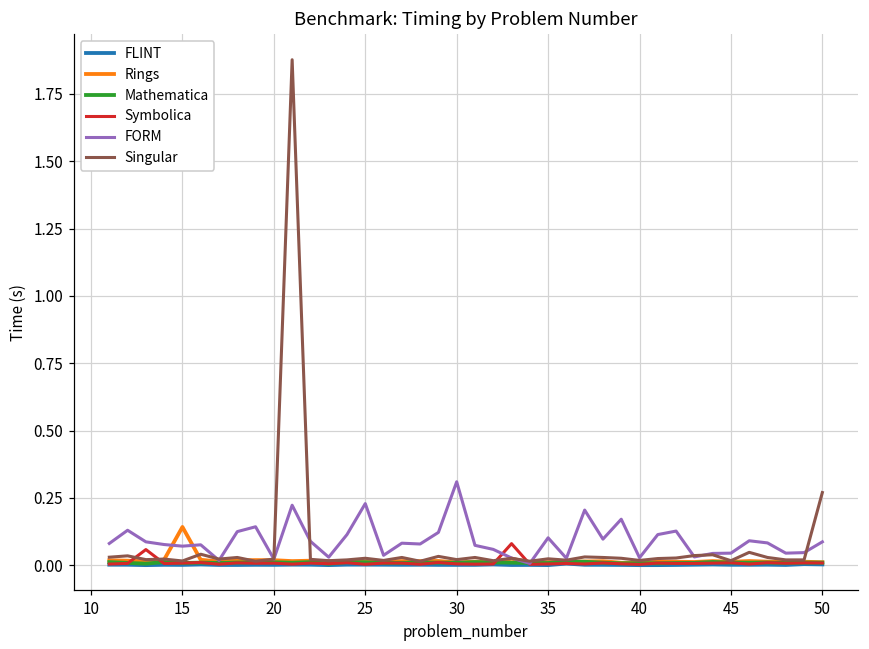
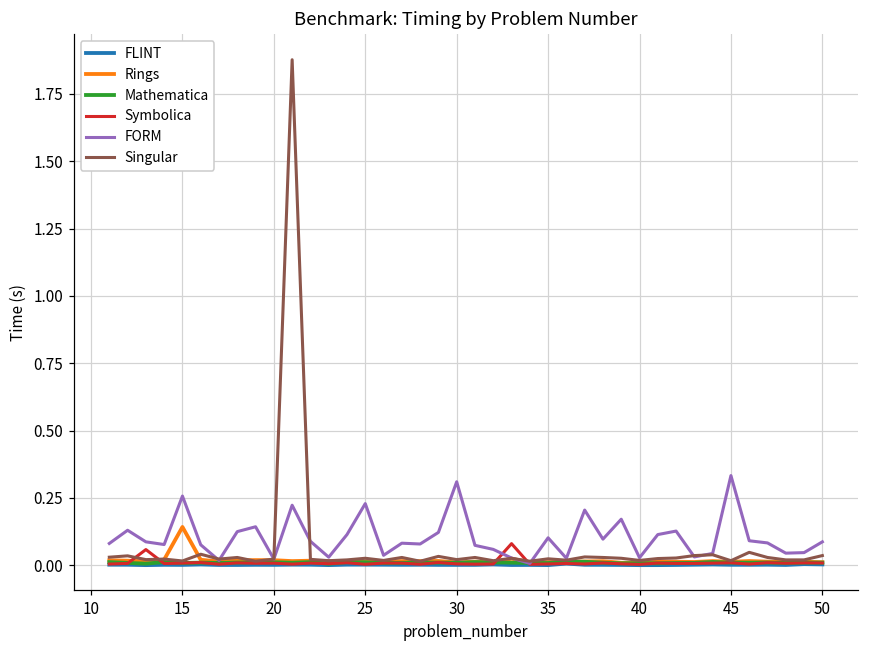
FORM, 15: 0.07 -> 0.26
FORM, 45: 0.05 -> 0.33
Singular, 50: 0.27 -> 0.04
